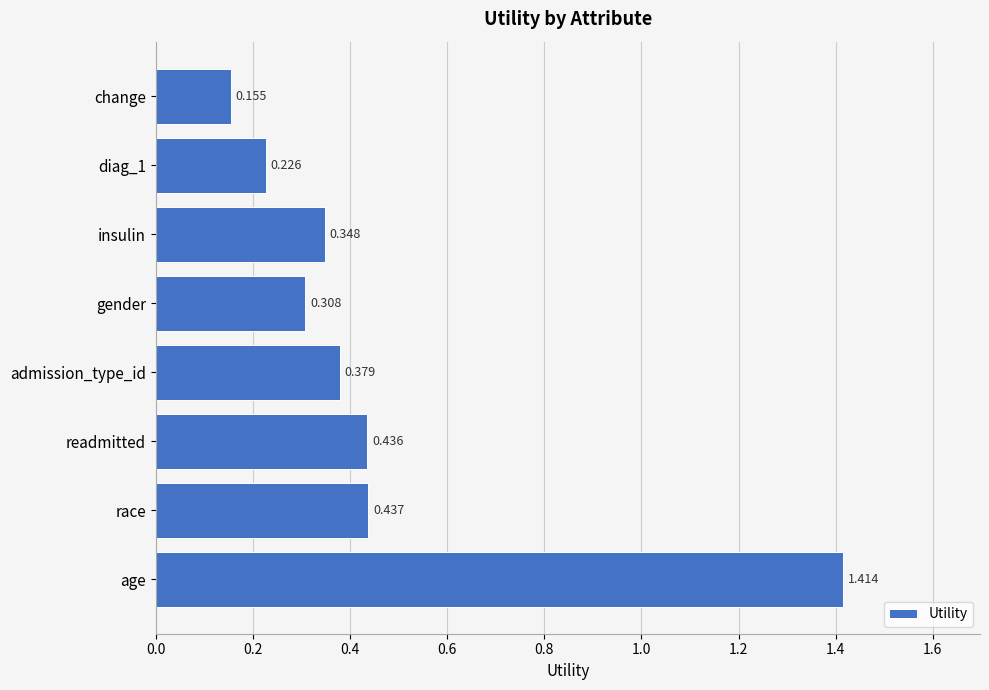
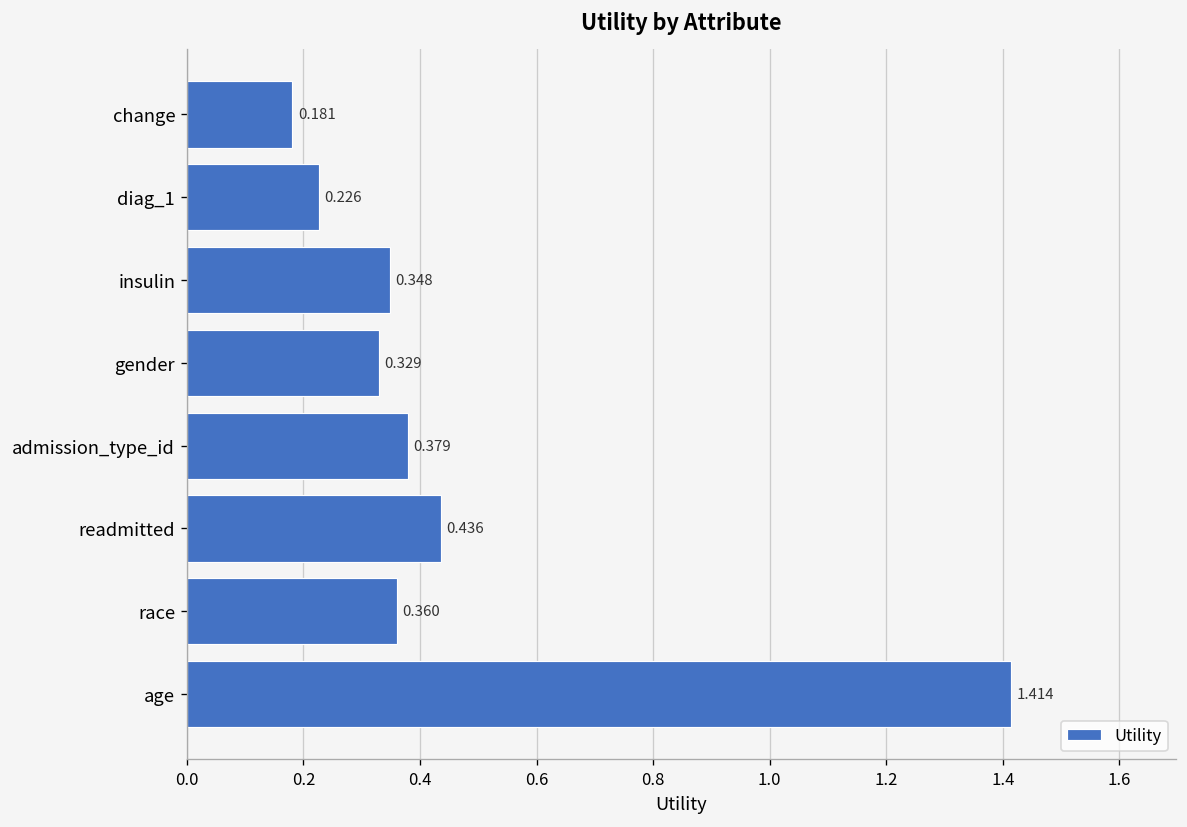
change: 0.155 -> 0.181
gender: 0.308 -> 0.329
race: 0.437 -> 0.360
